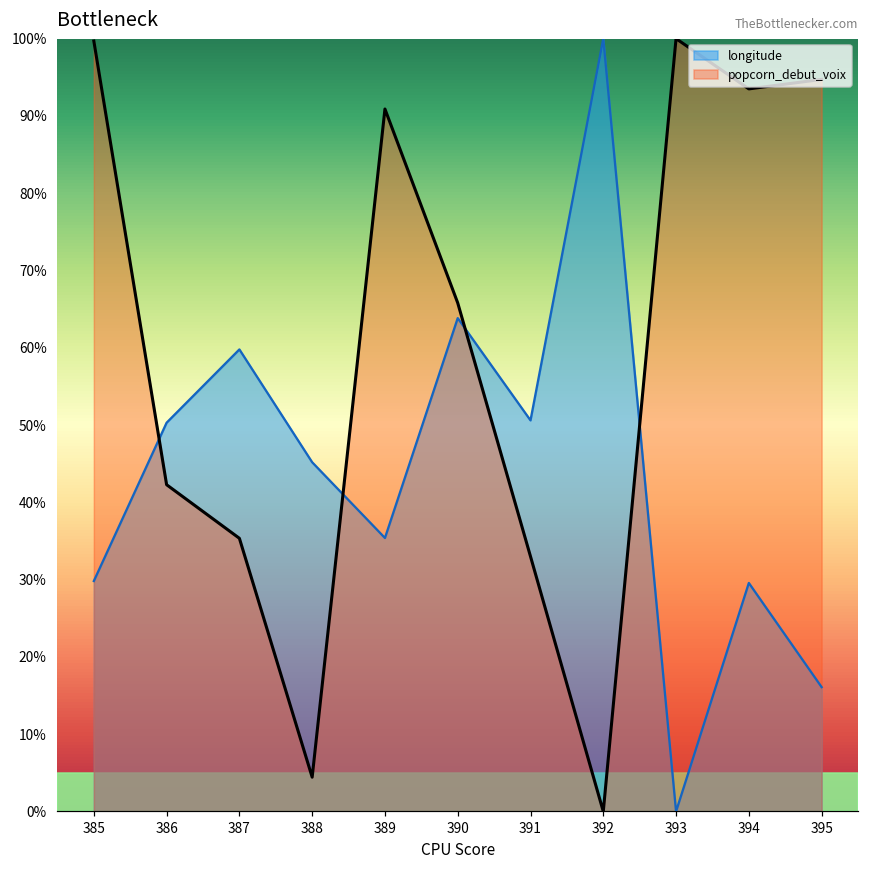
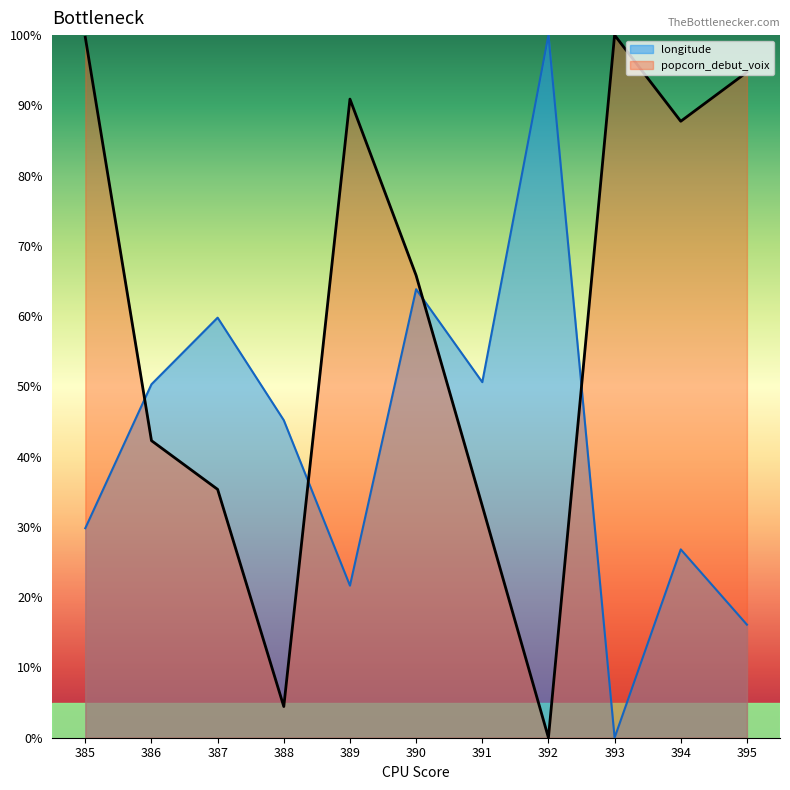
longitude, 389: 35% -> 22%
longitude, 394: 30% -> 27%
popcorn_debut_voix, 394: 93% -> 88%
